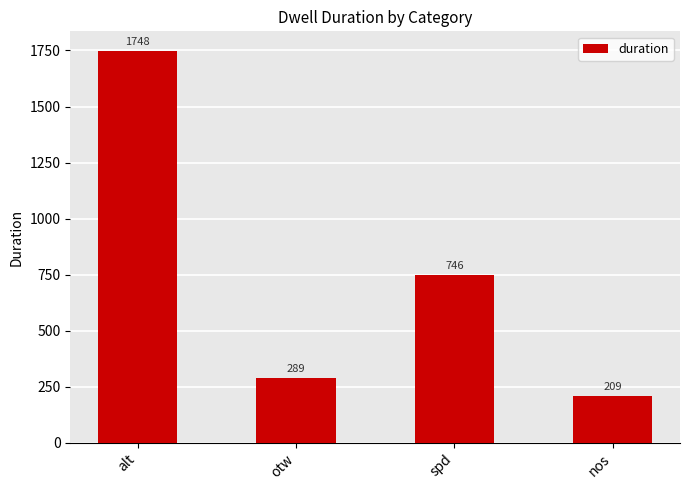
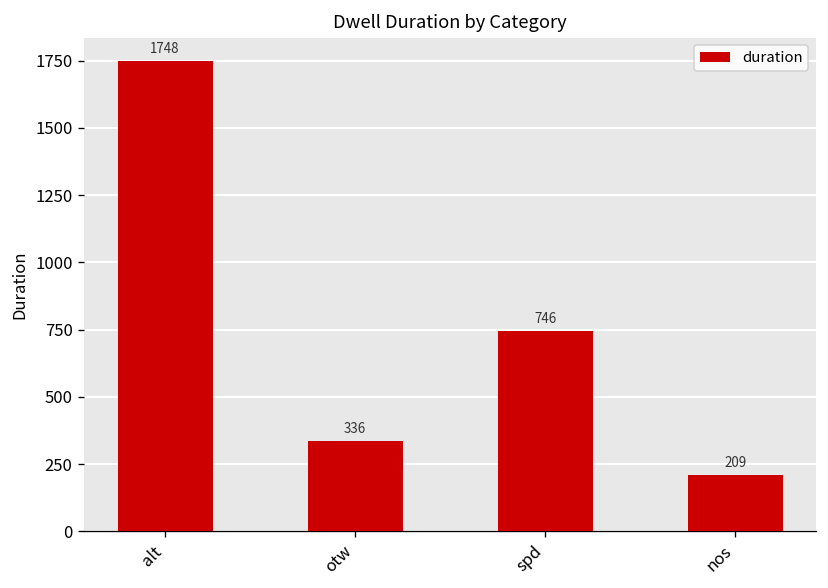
otw: 289 -> 336
